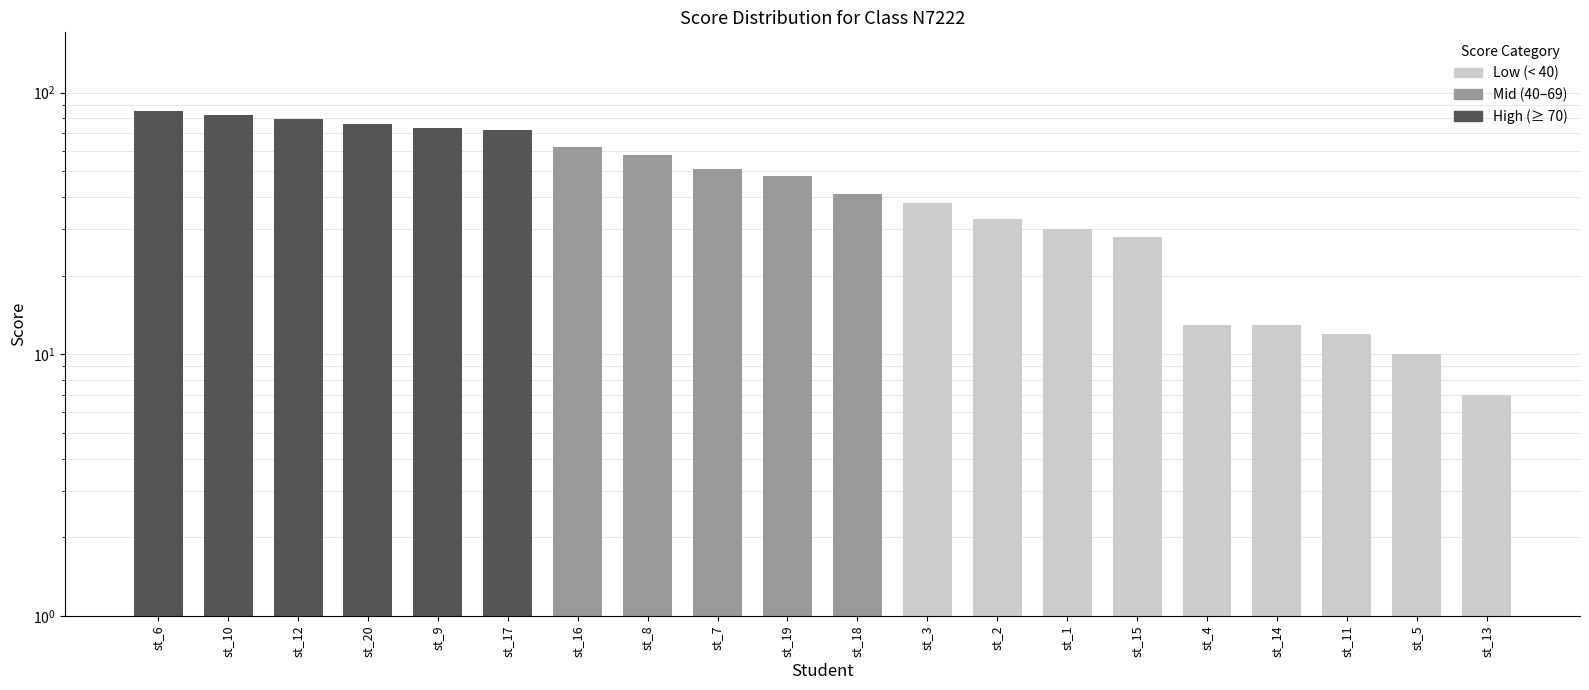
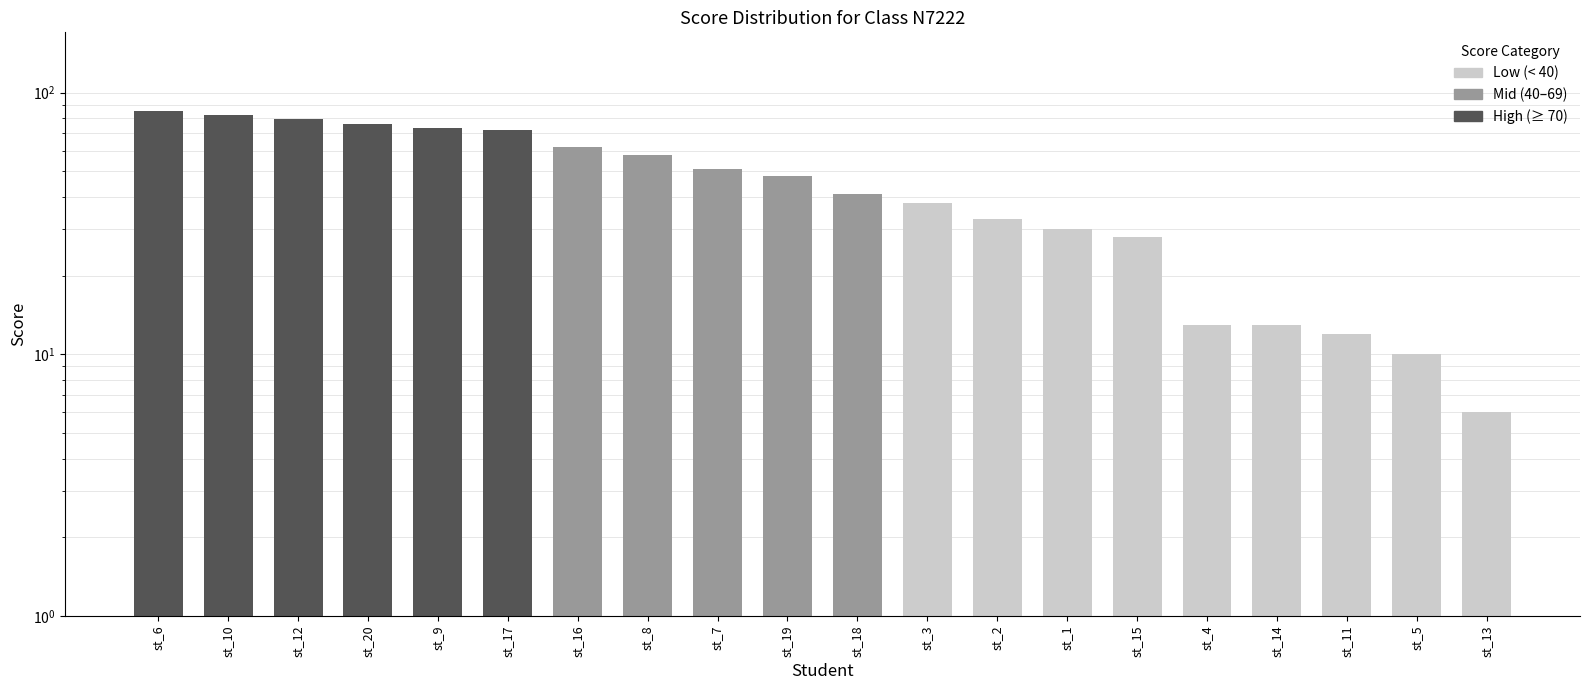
st_13: 7 -> 6
